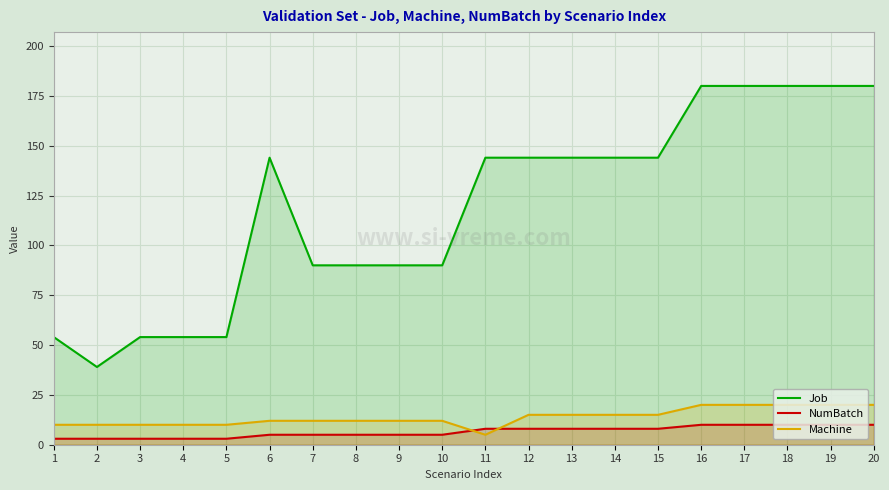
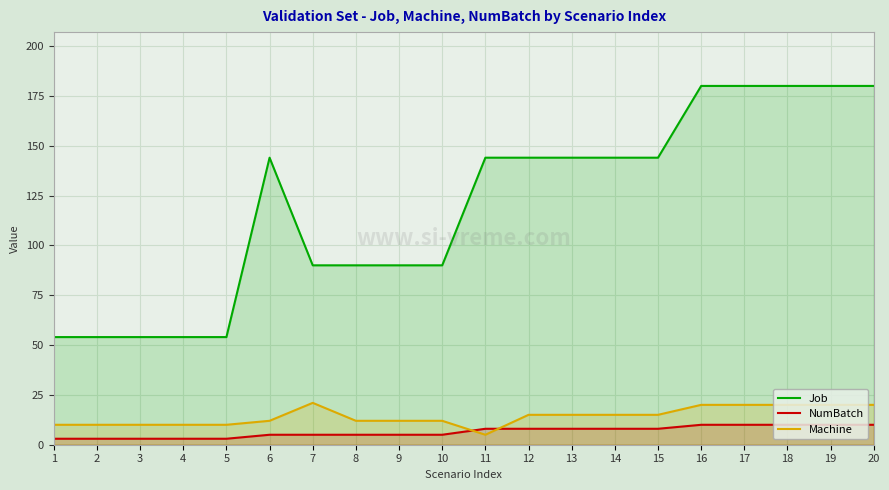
Job, 2: 39 -> 54
Machine, 7: 12 -> 21
